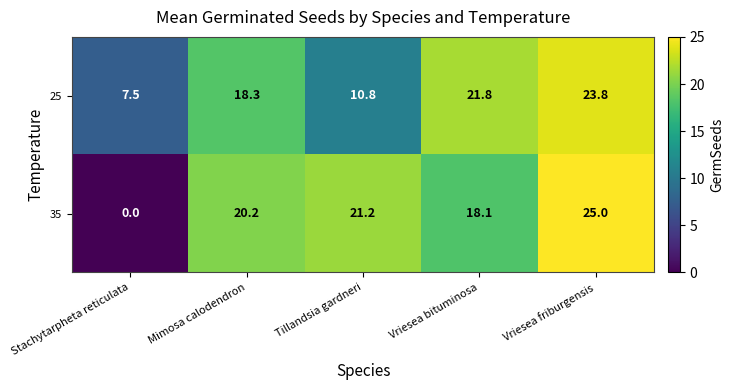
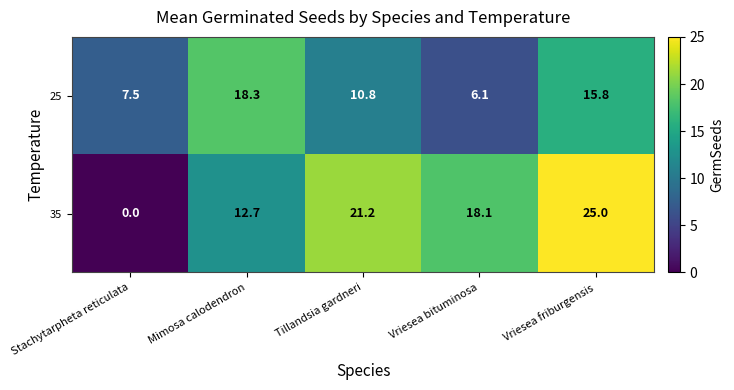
25, Vriesea bituminosa: 21.8 -> 6.1
25, Vriesea friburgensis: 23.8 -> 15.8
35, Mimosa calodendron: 20.2 -> 12.7
